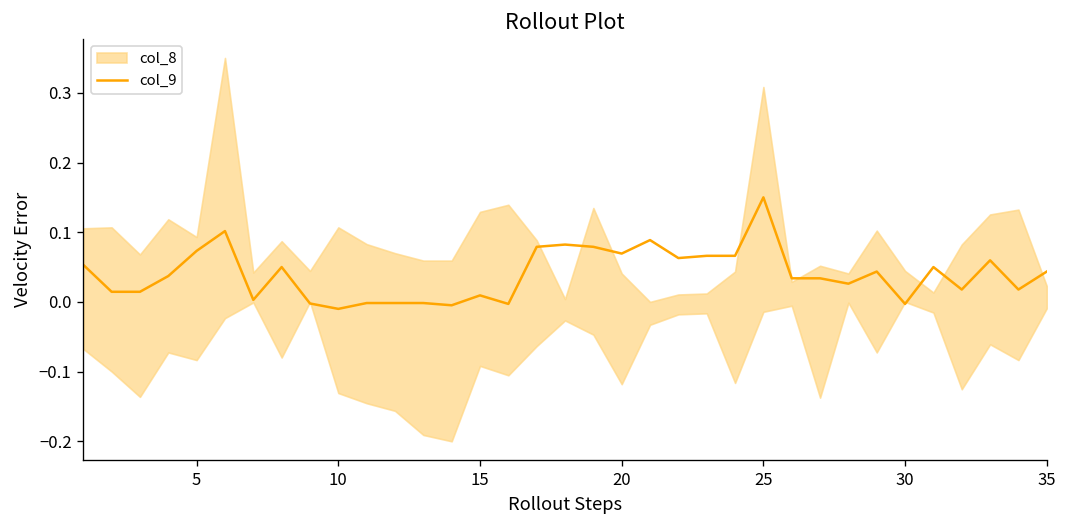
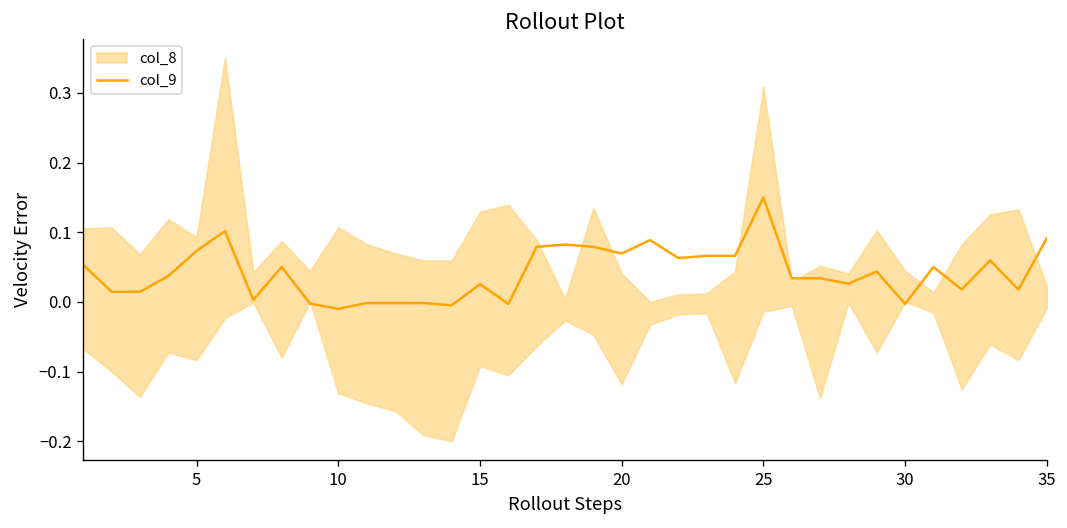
col_9, 15: 0.01 -> 0.03
col_9, 35: 0.04 -> 0.09
